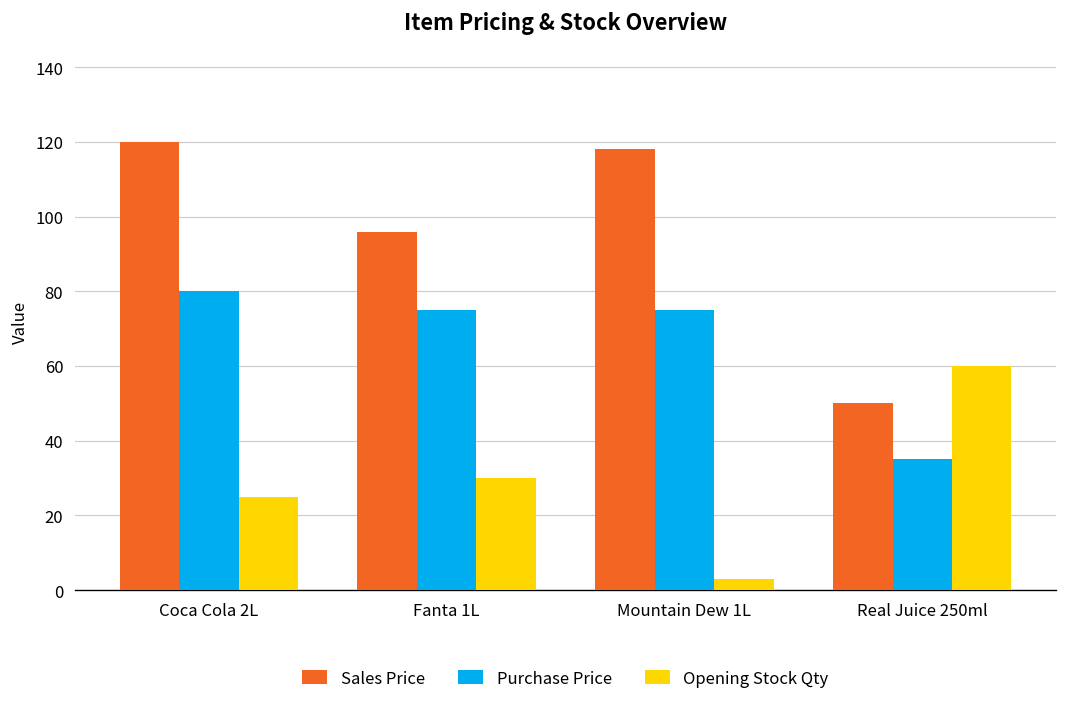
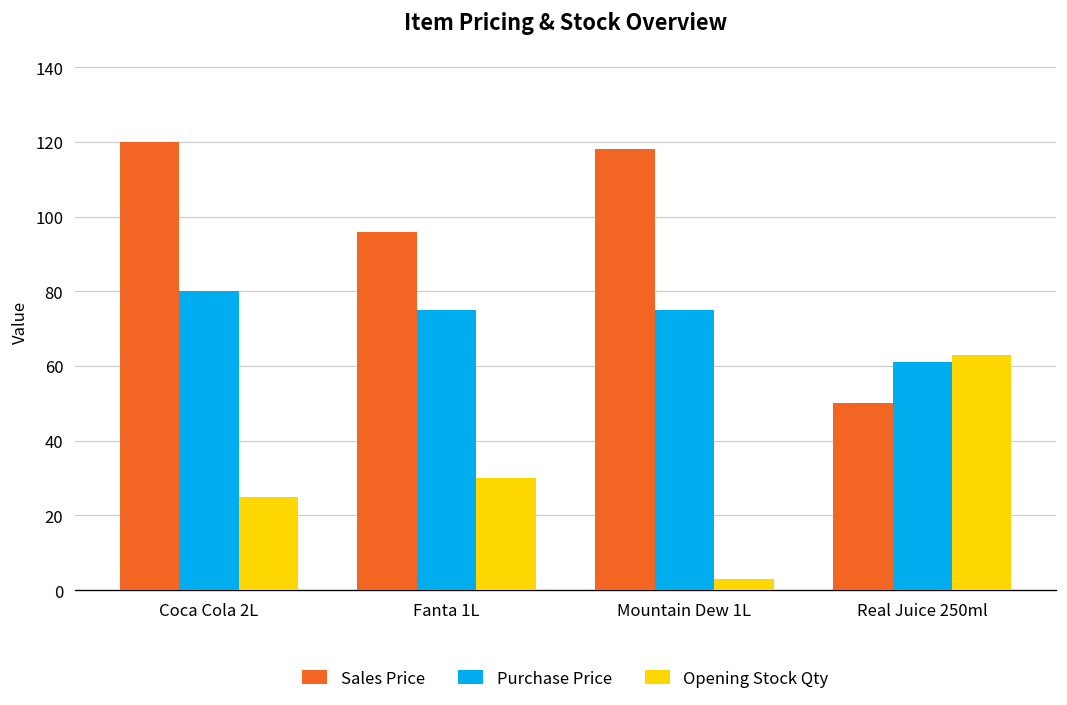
Purchase Price, Real Juice 250ml: 35 -> 61
Opening Stock Qty, Real Juice 250ml: 60 -> 63
